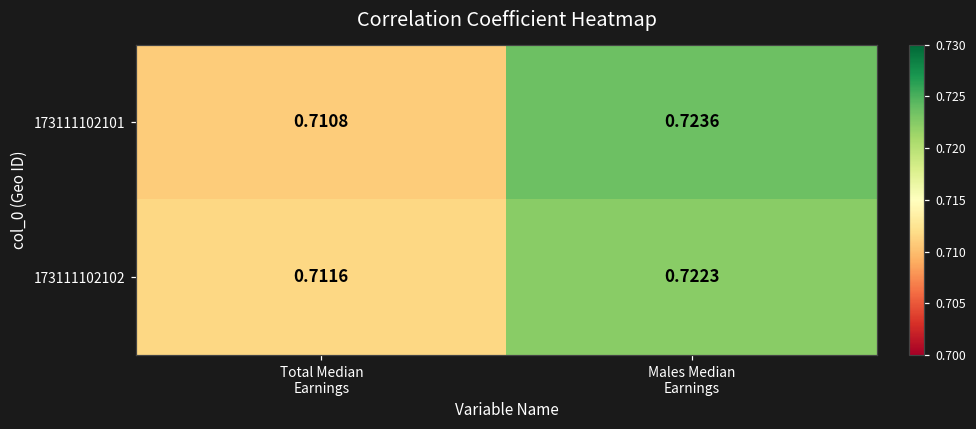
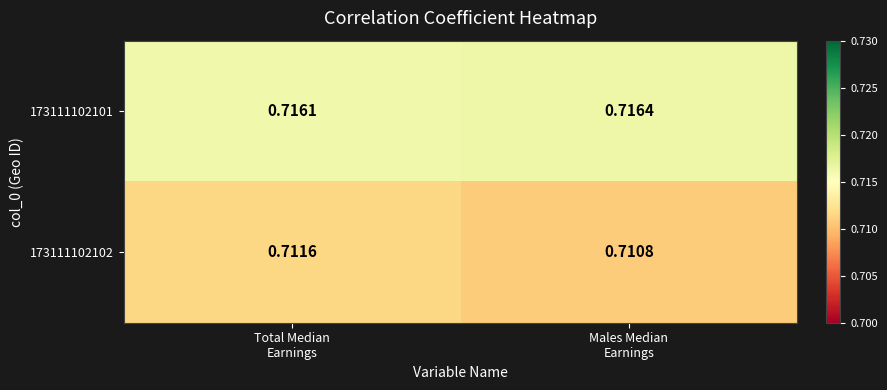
173111102101, Total Median Earnings: 0.7108 -> 0.7161
173111102101, Males Median Earnings: 0.7236 -> 0.7164
173111102102, Males Median Earnings: 0.7223 -> 0.7108
